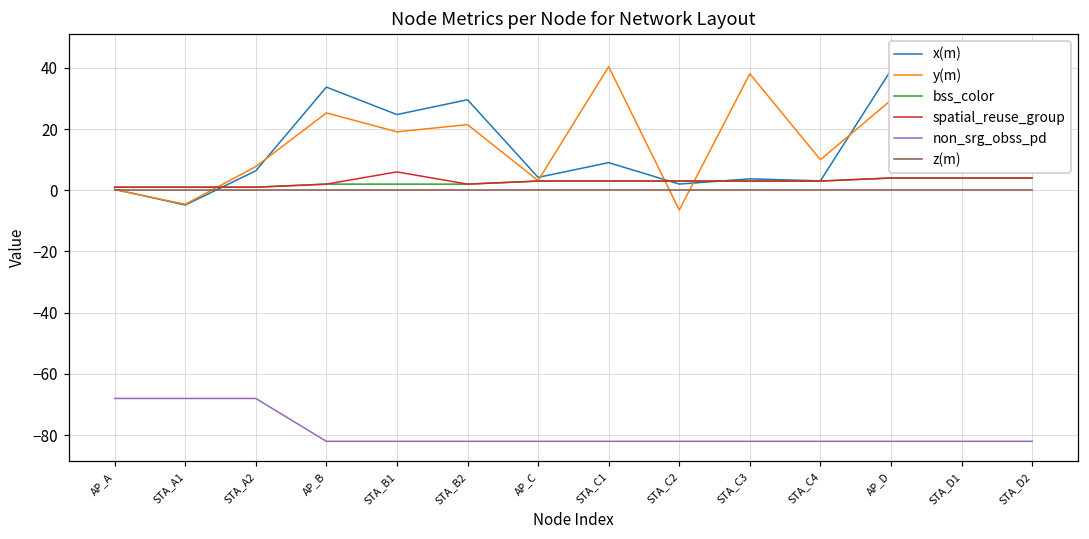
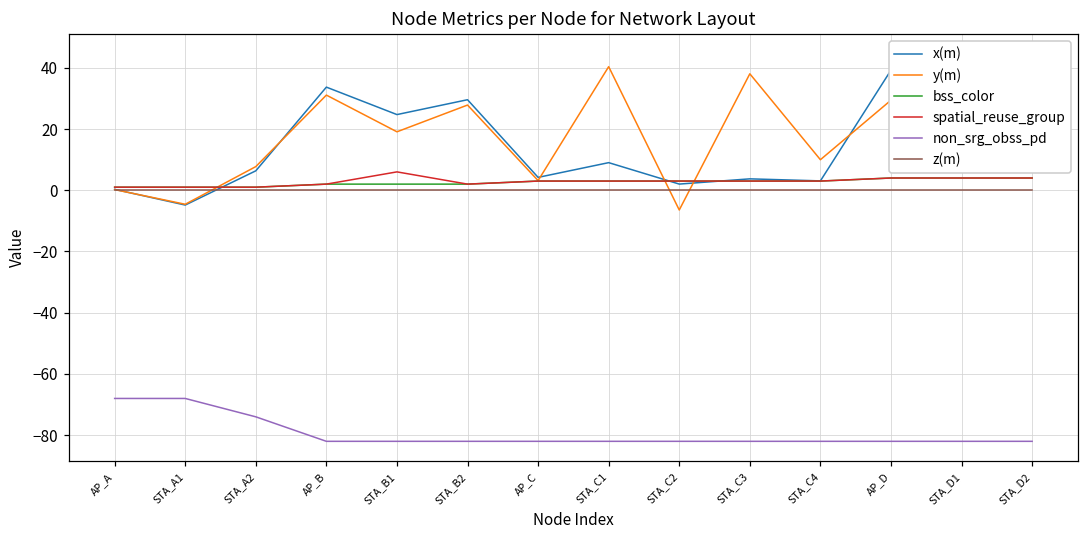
non_srg_obss_pd, STA_A2: -68 -> -74
y(m), AP_B: 25 -> 31
y(m), STA_B2: 21 -> 28
